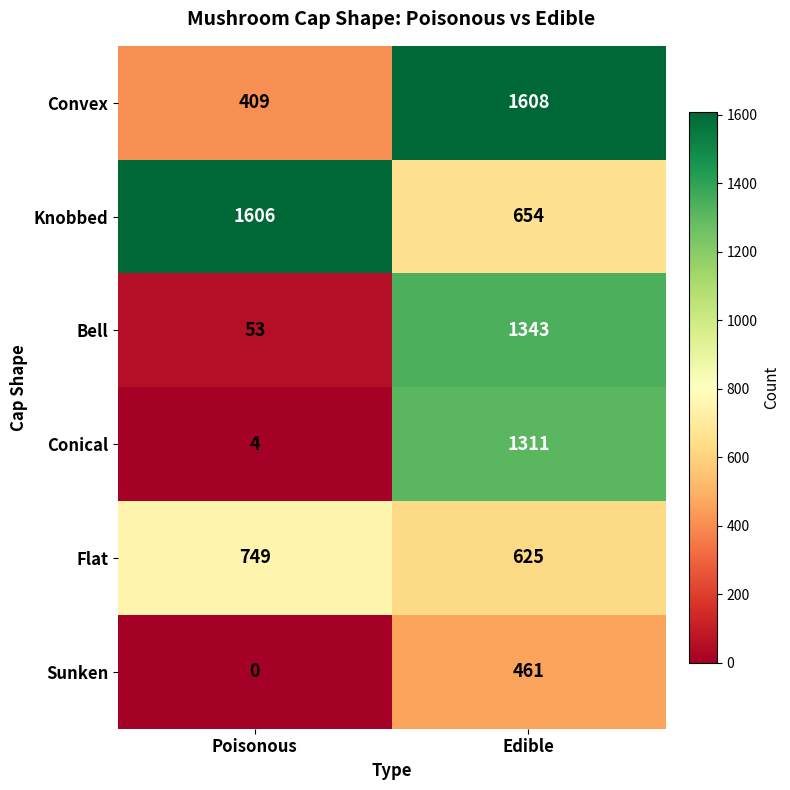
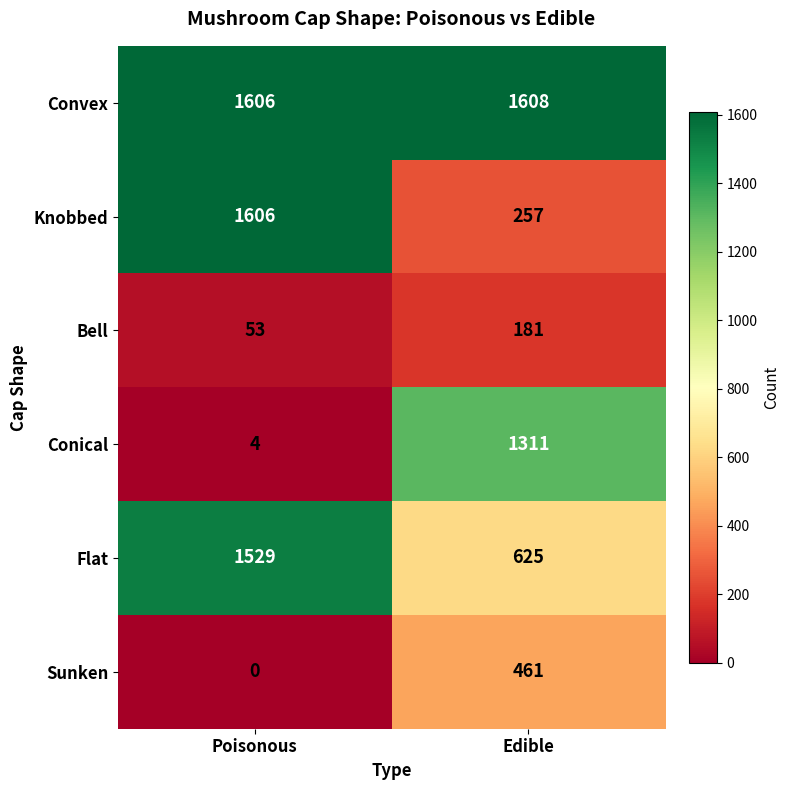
Convex, Poisonous: 409 -> 1606
Knobbed, Edible: 654 -> 257
Bell, Edible: 1343 -> 181
Flat, Poisonous: 749 -> 1529
